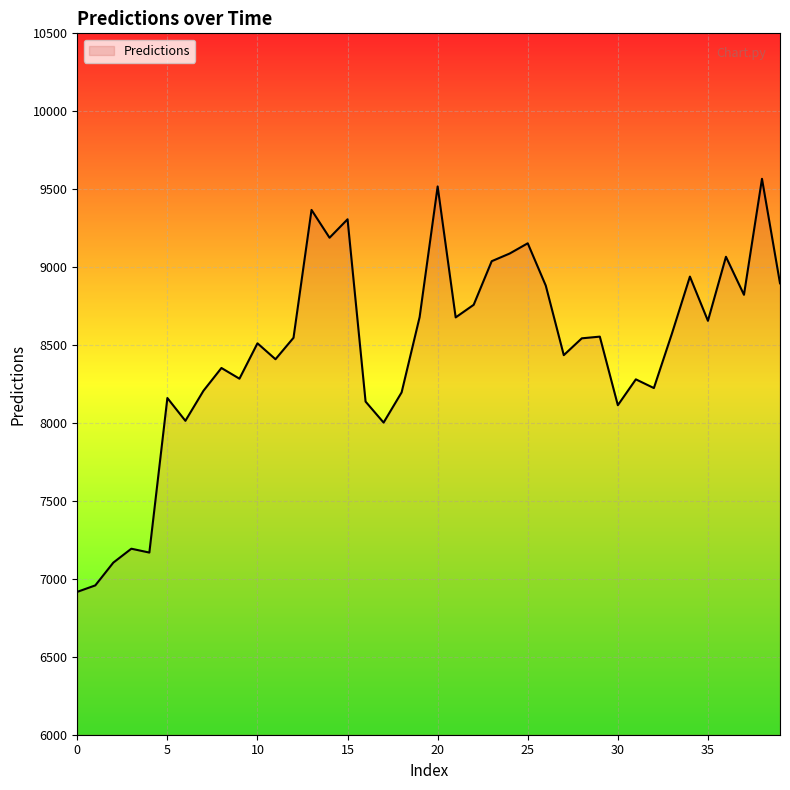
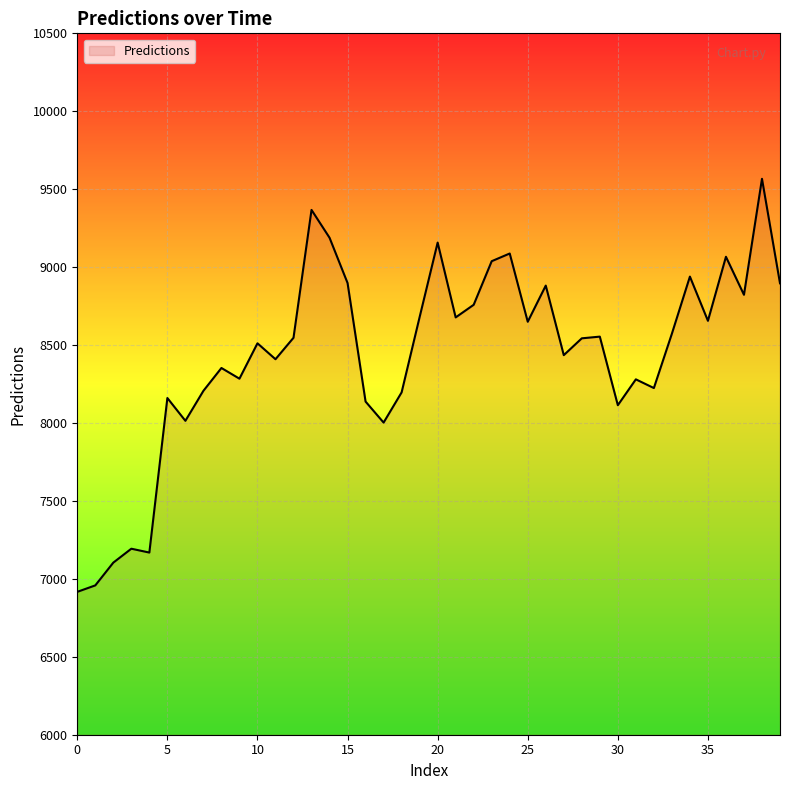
15: 9310 -> 8900
20: 9520 -> 9160
25: 9150 -> 8650
